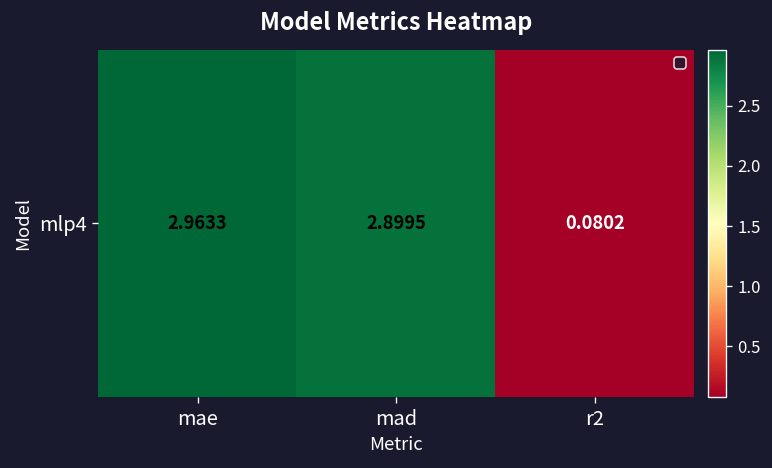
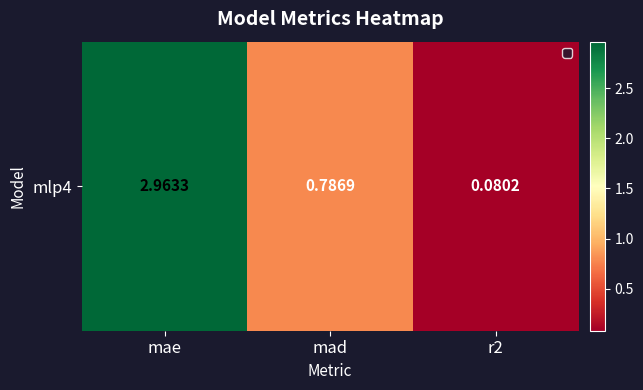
mlp4, mad: 2.8995 -> 0.7869
